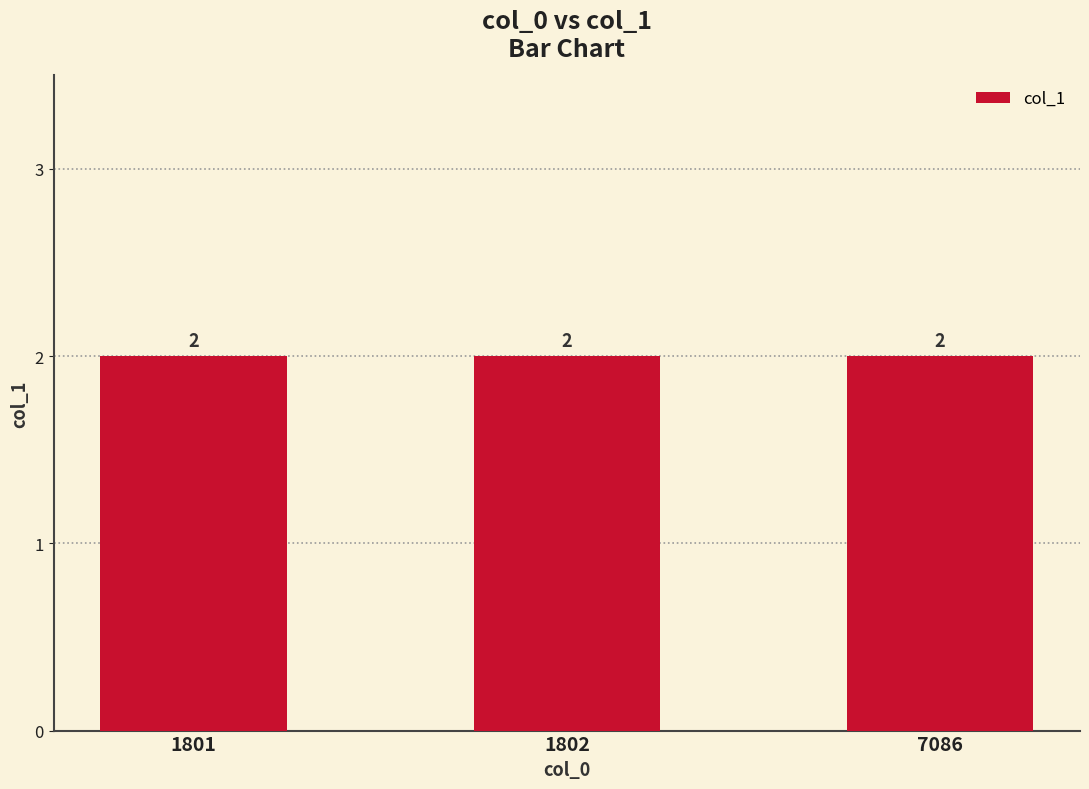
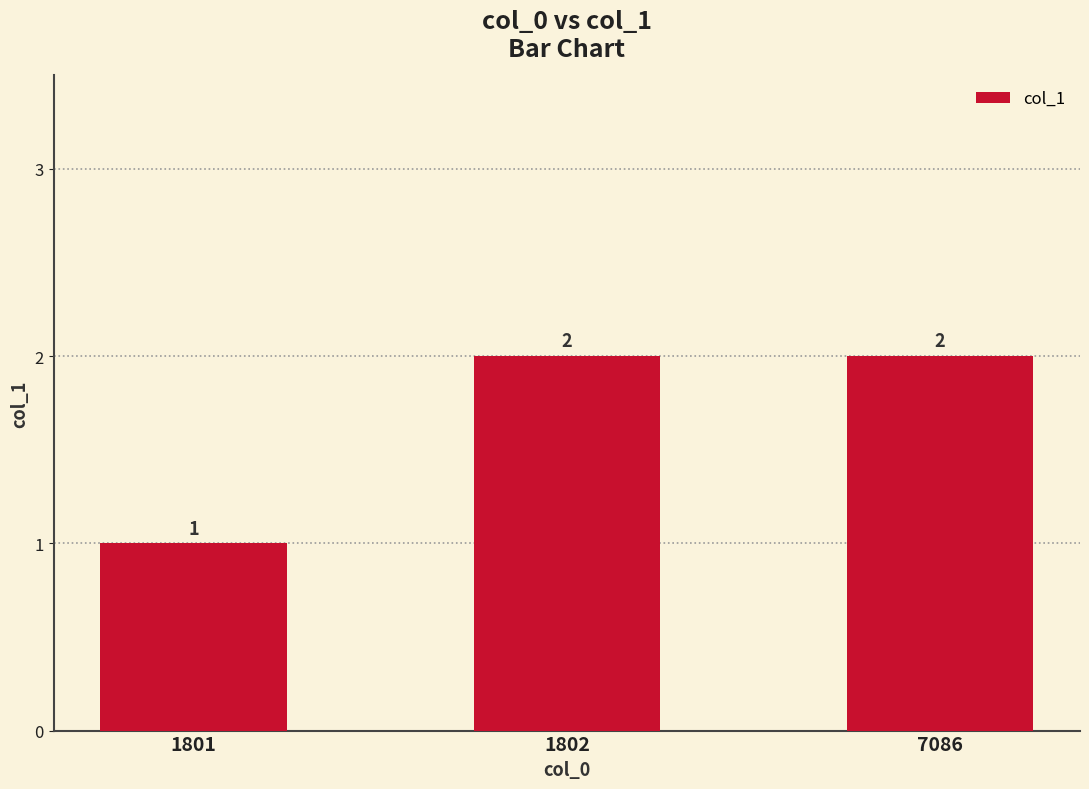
1801: 2 -> 1
